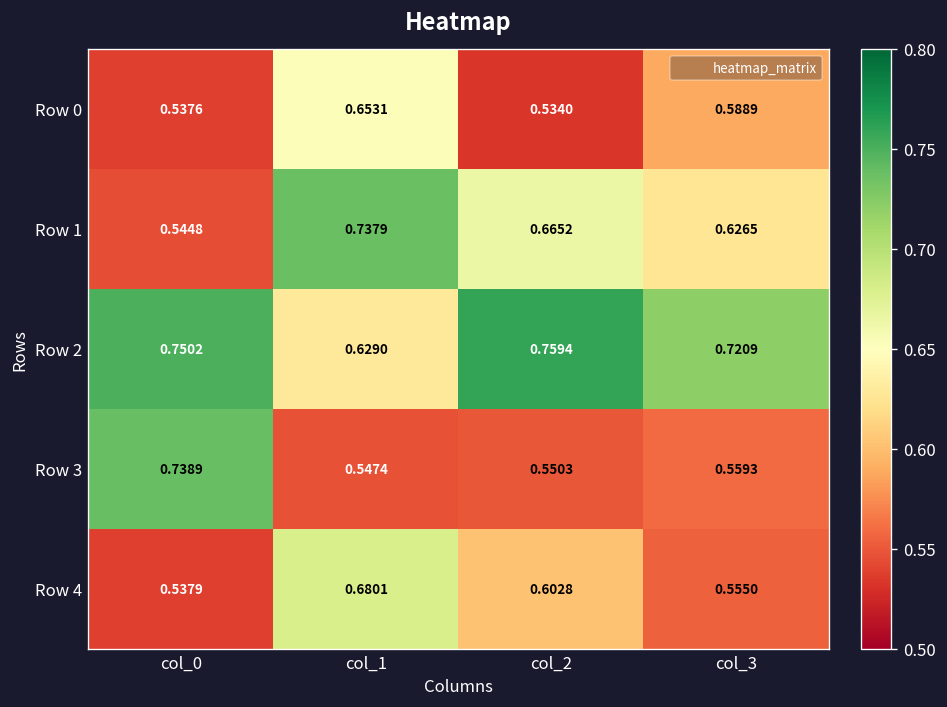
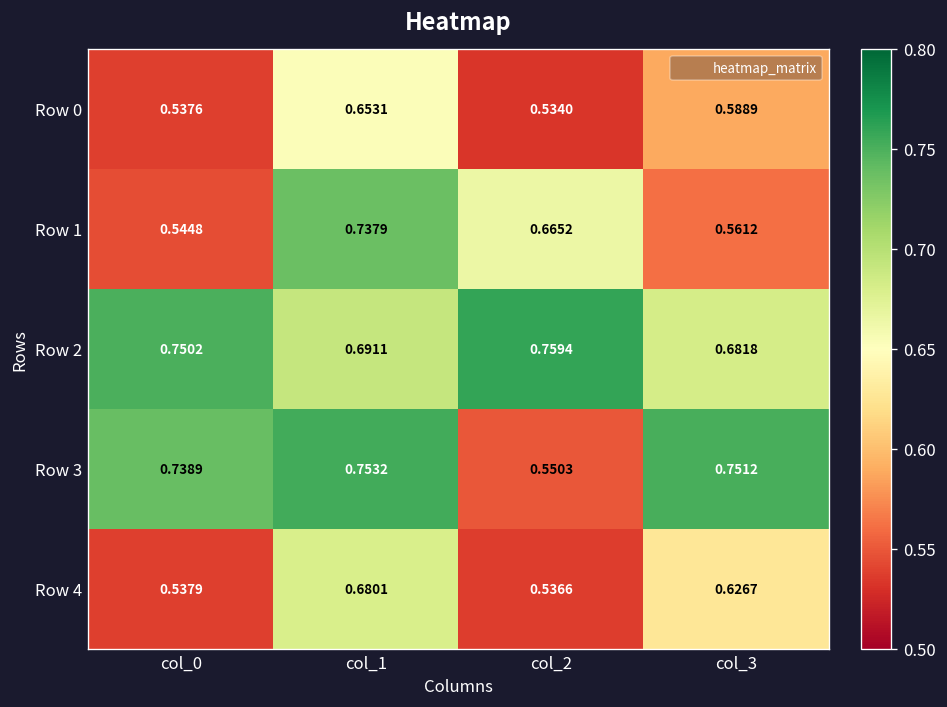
Row 1, col_3: 0.6265 -> 0.5612
Row 2, col_1: 0.6290 -> 0.6911
Row 2, col_3: 0.7209 -> 0.6818
Row 3, col_1: 0.5474 -> 0.7532
Row 3, col_3: 0.5593 -> 0.7512
Row 4, col_2: 0.6028 -> 0.5366
Row 4, col_3: 0.5550 -> 0.6267
